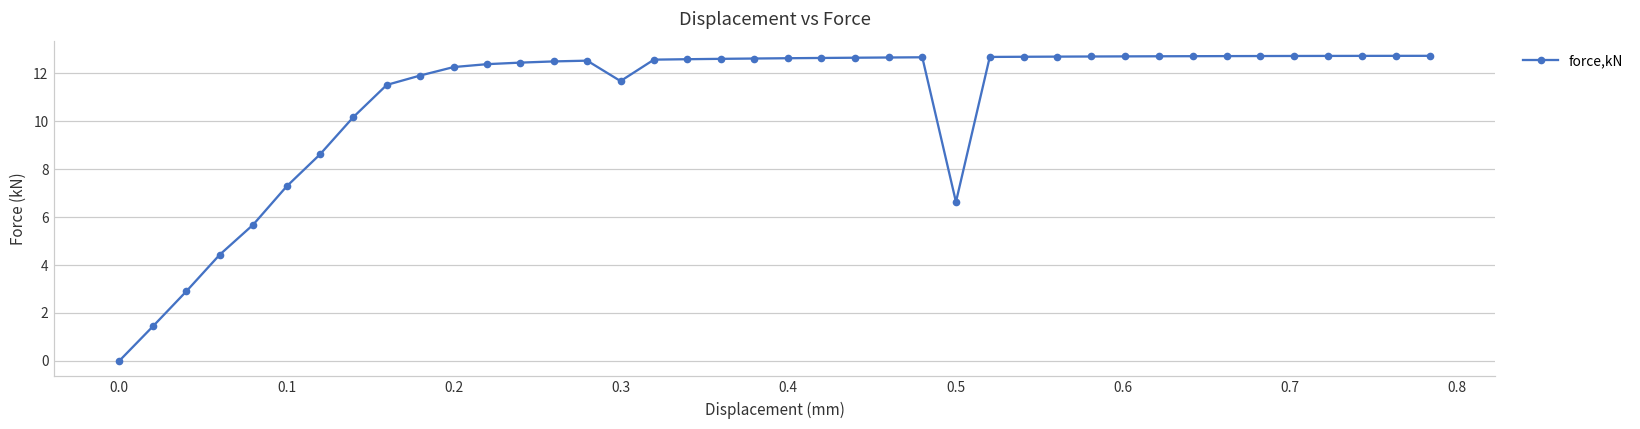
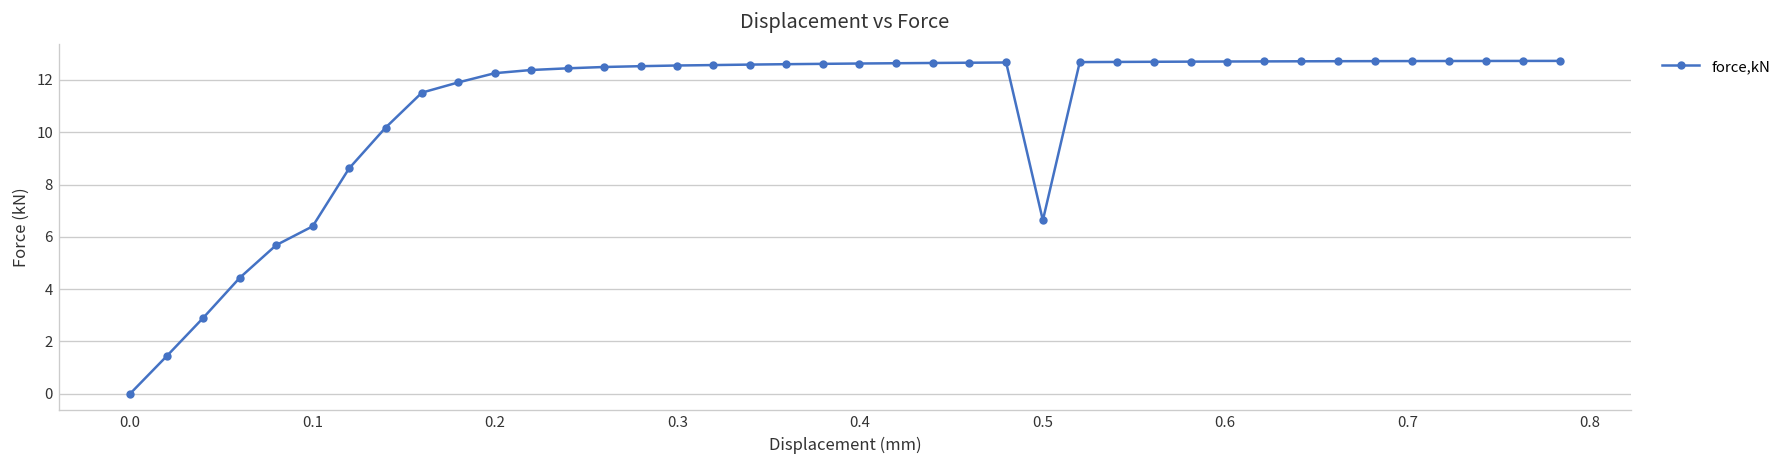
0.1: 7.3 -> 6.4
0.3: 11.7 -> 12.6
